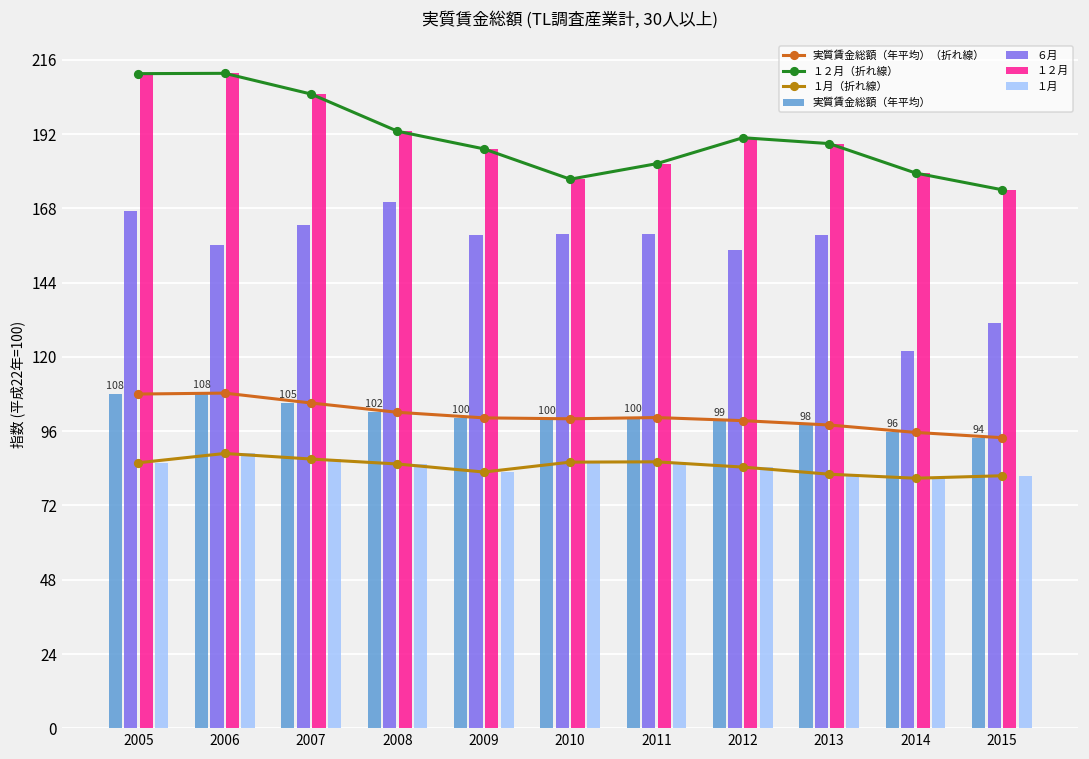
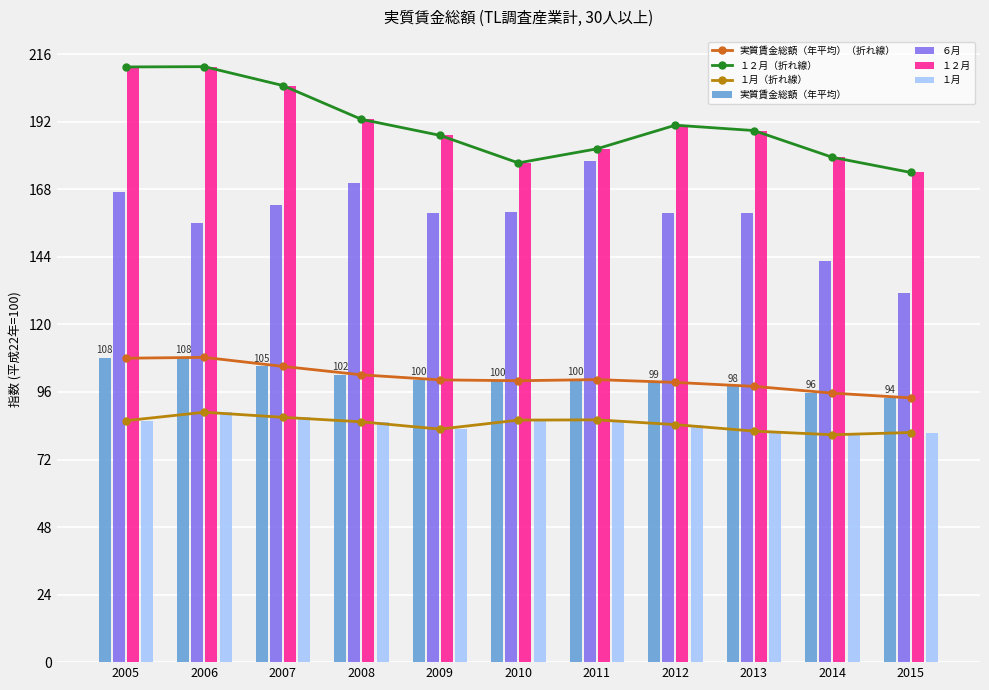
６月, 2011: 160 -> 178
６月, 2012: 155 -> 160
６月, 2014: 122 -> 143
